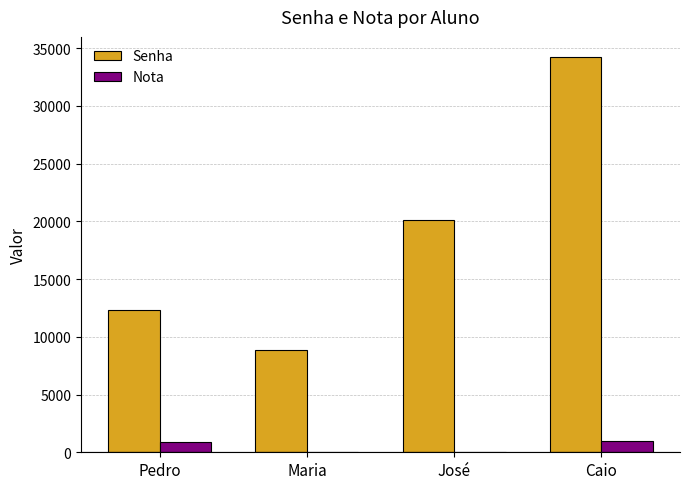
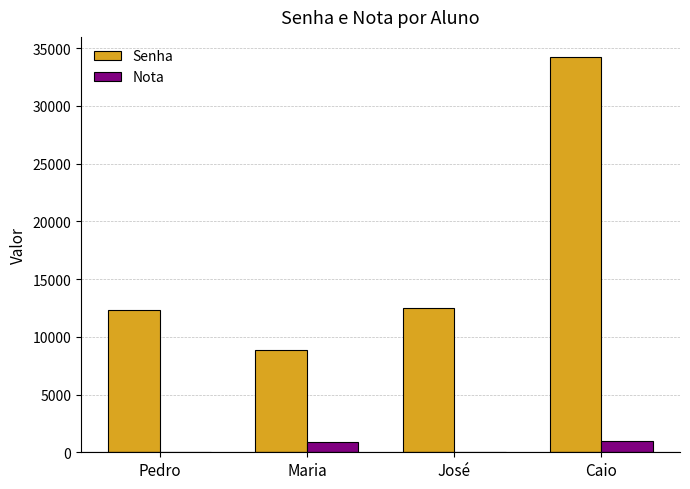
Nota, Pedro: 900 -> 0
Nota, Maria: 0 -> 900
Senha, José: 20100 -> 12500
